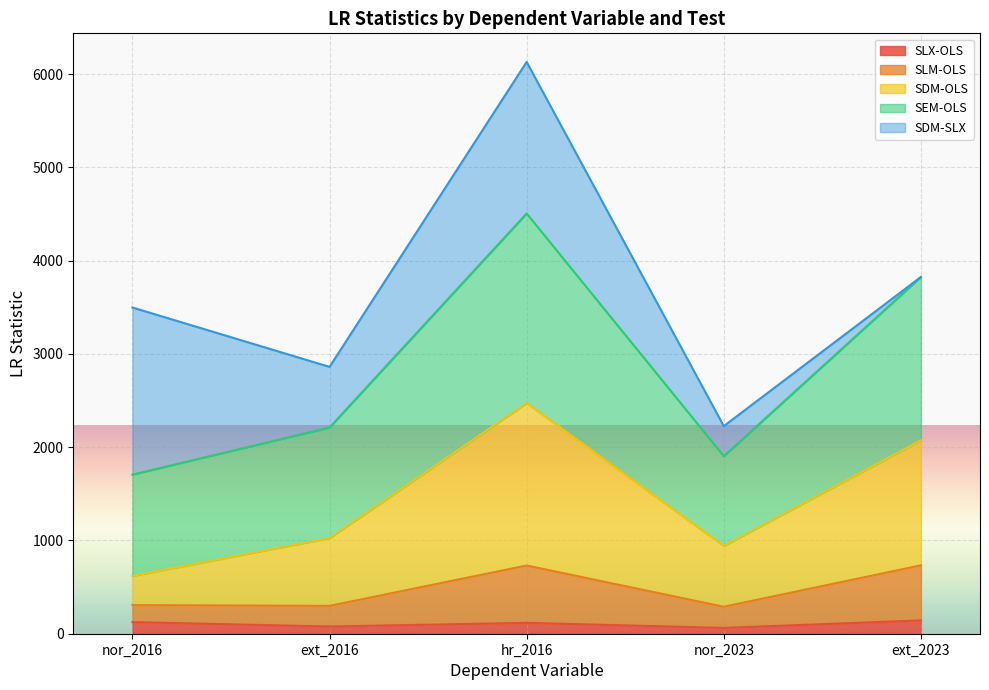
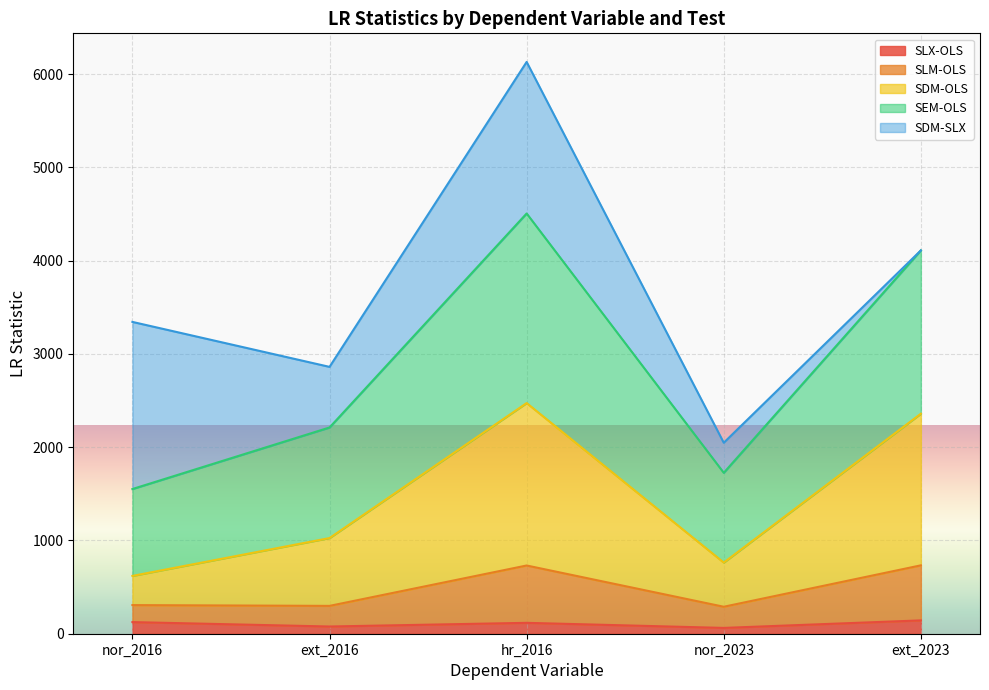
SEM-OLS, nor_2016: 1100 -> 900
SDM-OLS, nor_2023: 700 -> 500
SDM-OLS, ext_2023: 1300 -> 1600
